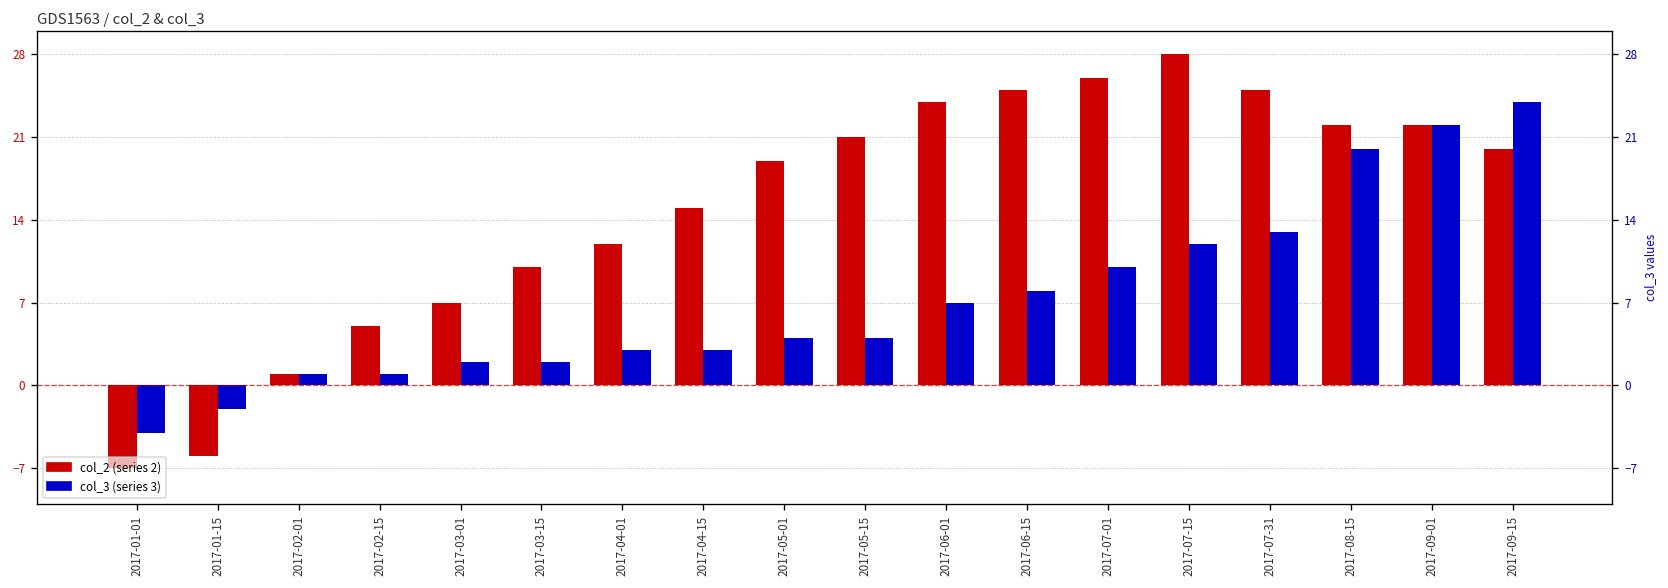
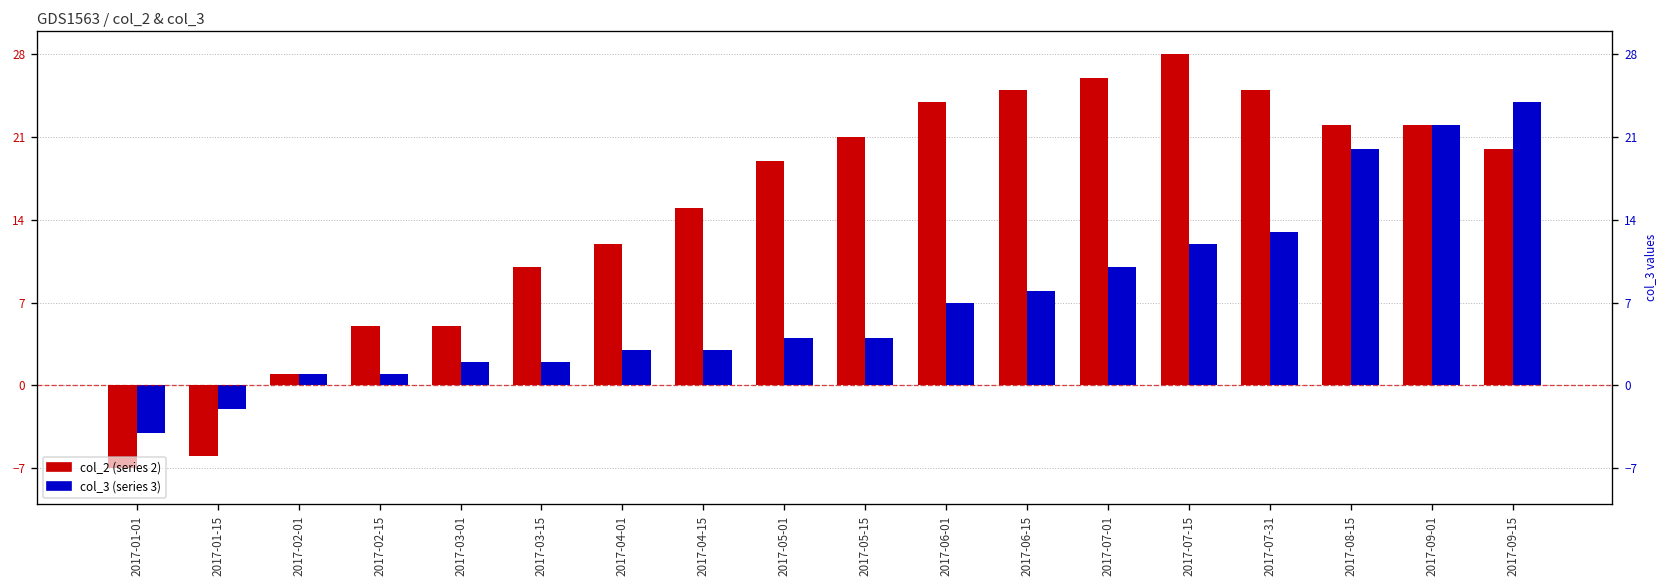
col_2 (series 2), 2017-03-01: 7 -> 5
